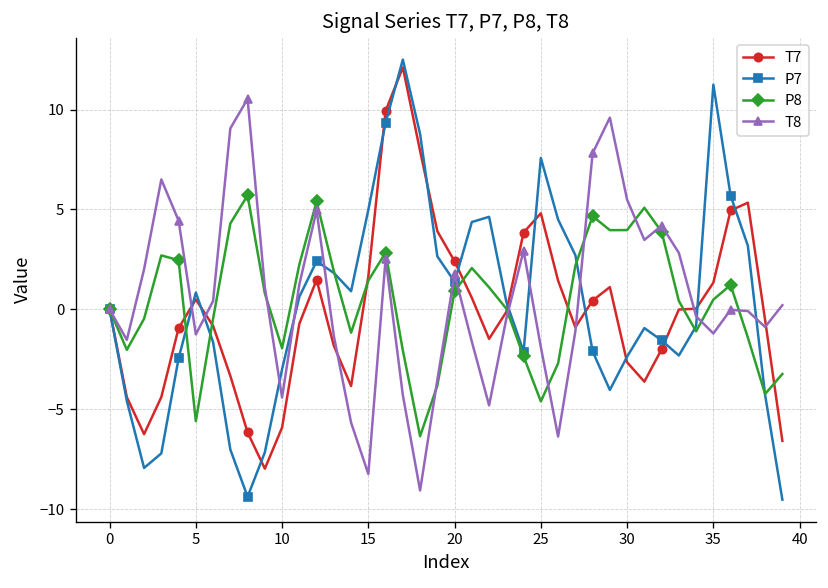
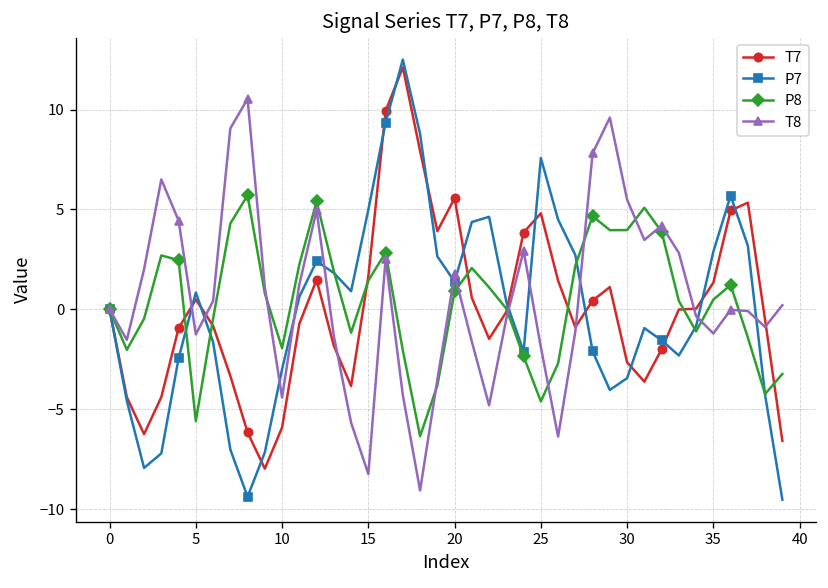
T7, 20: 2.4 -> 5.6
P7, 30: -2.4 -> -3.4
P7, 35: 11.2 -> 2.9
